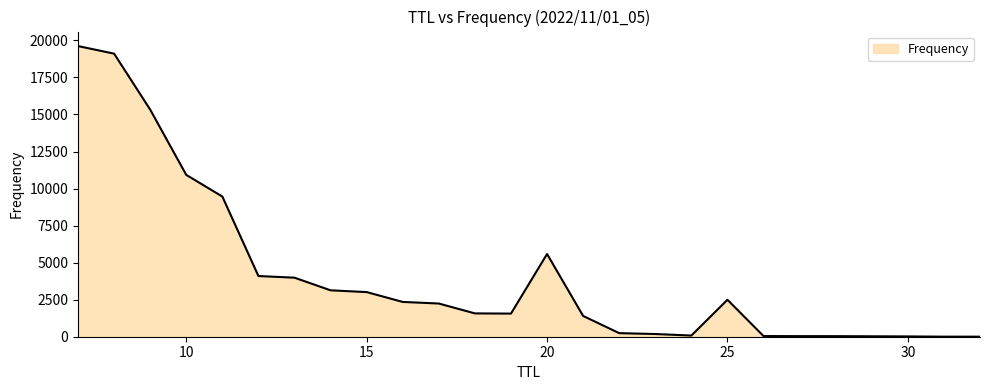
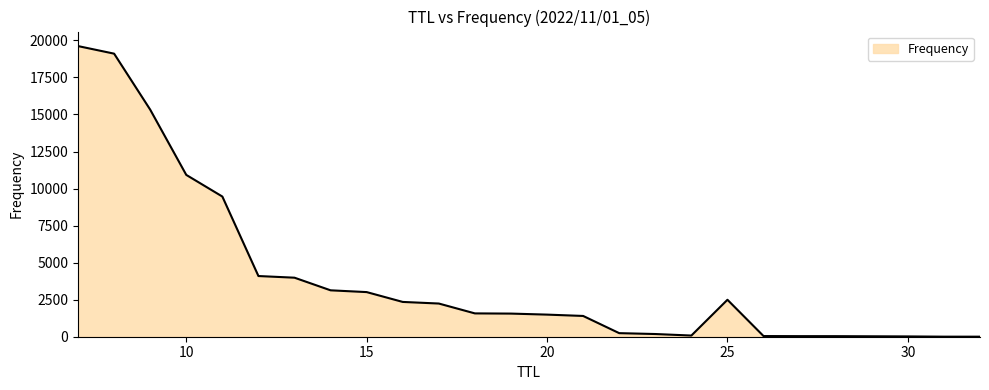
20: 5600 -> 1500
